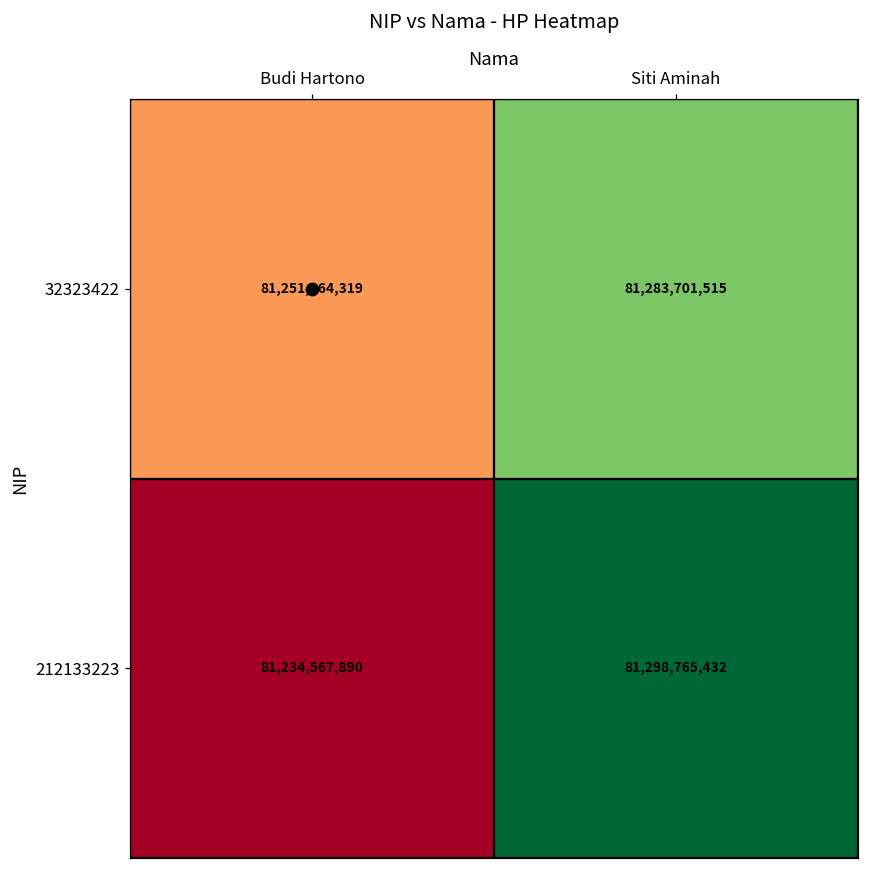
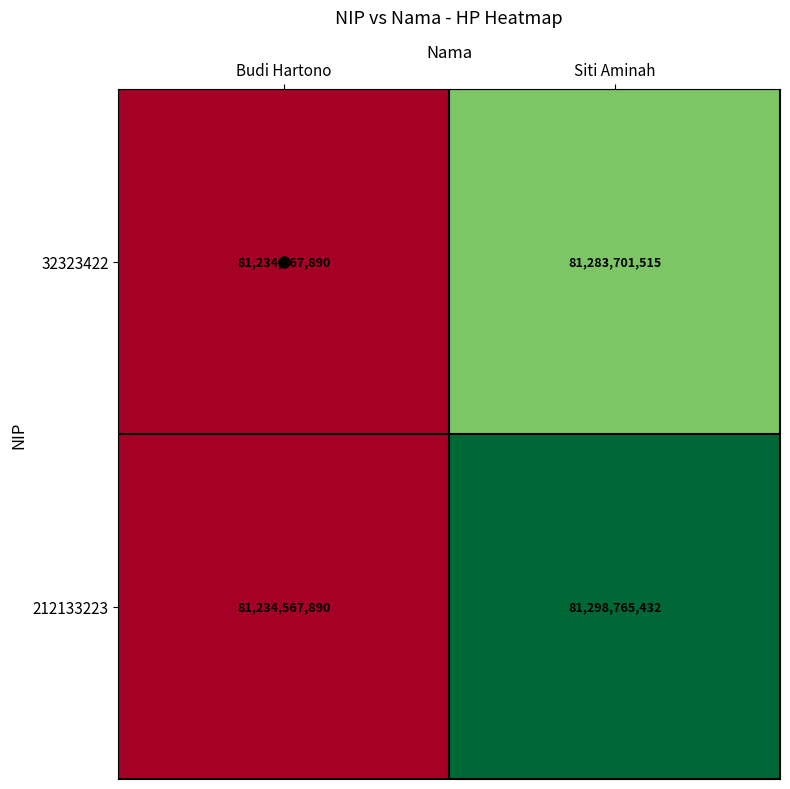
32323422, Budi Hartono: 81,251,864,319 -> 81,234,567,890
